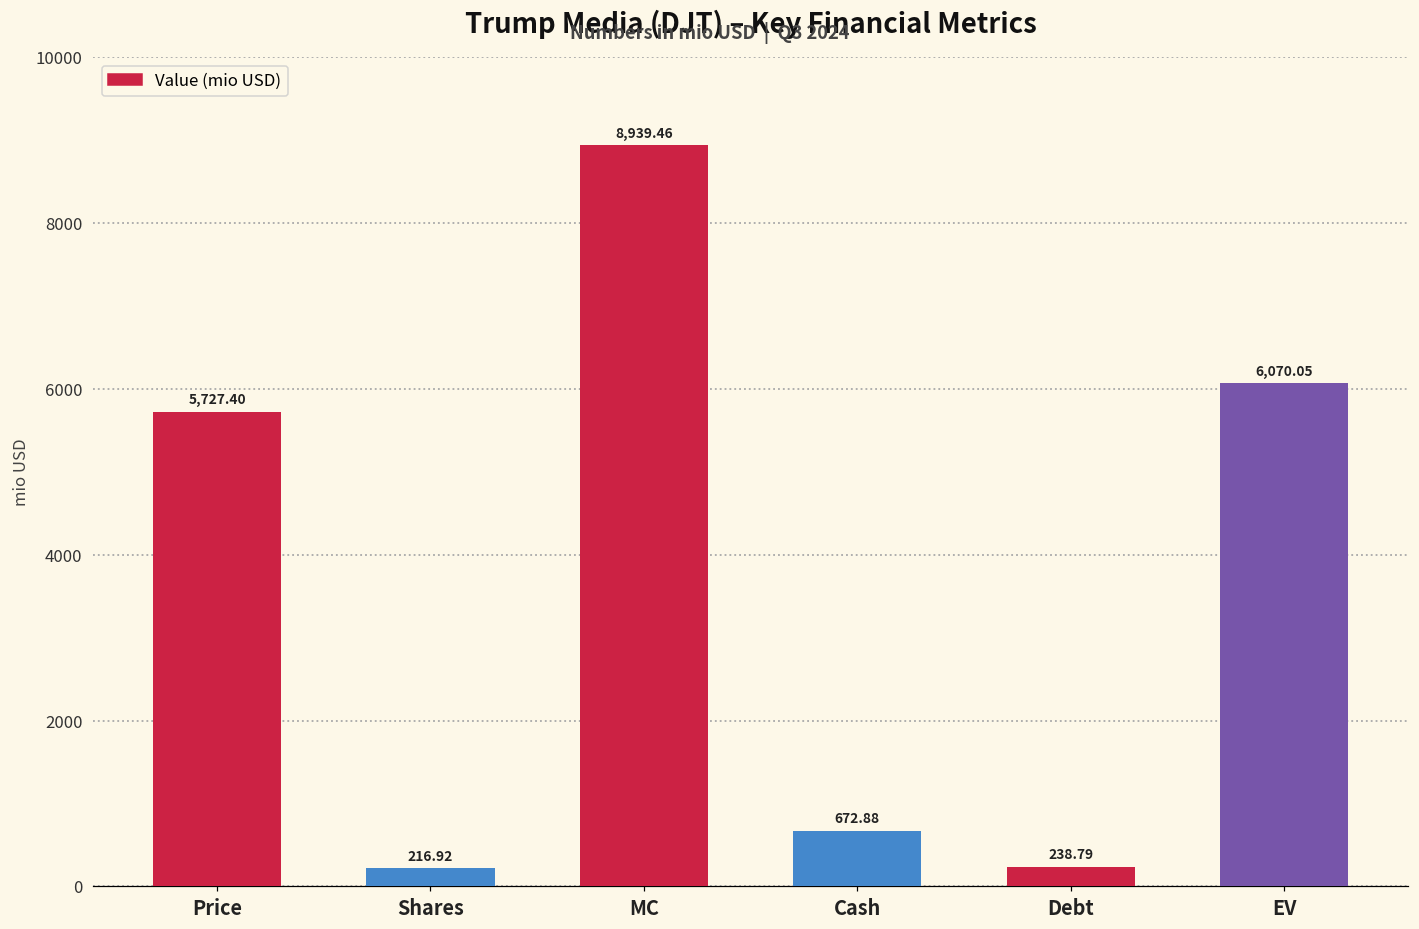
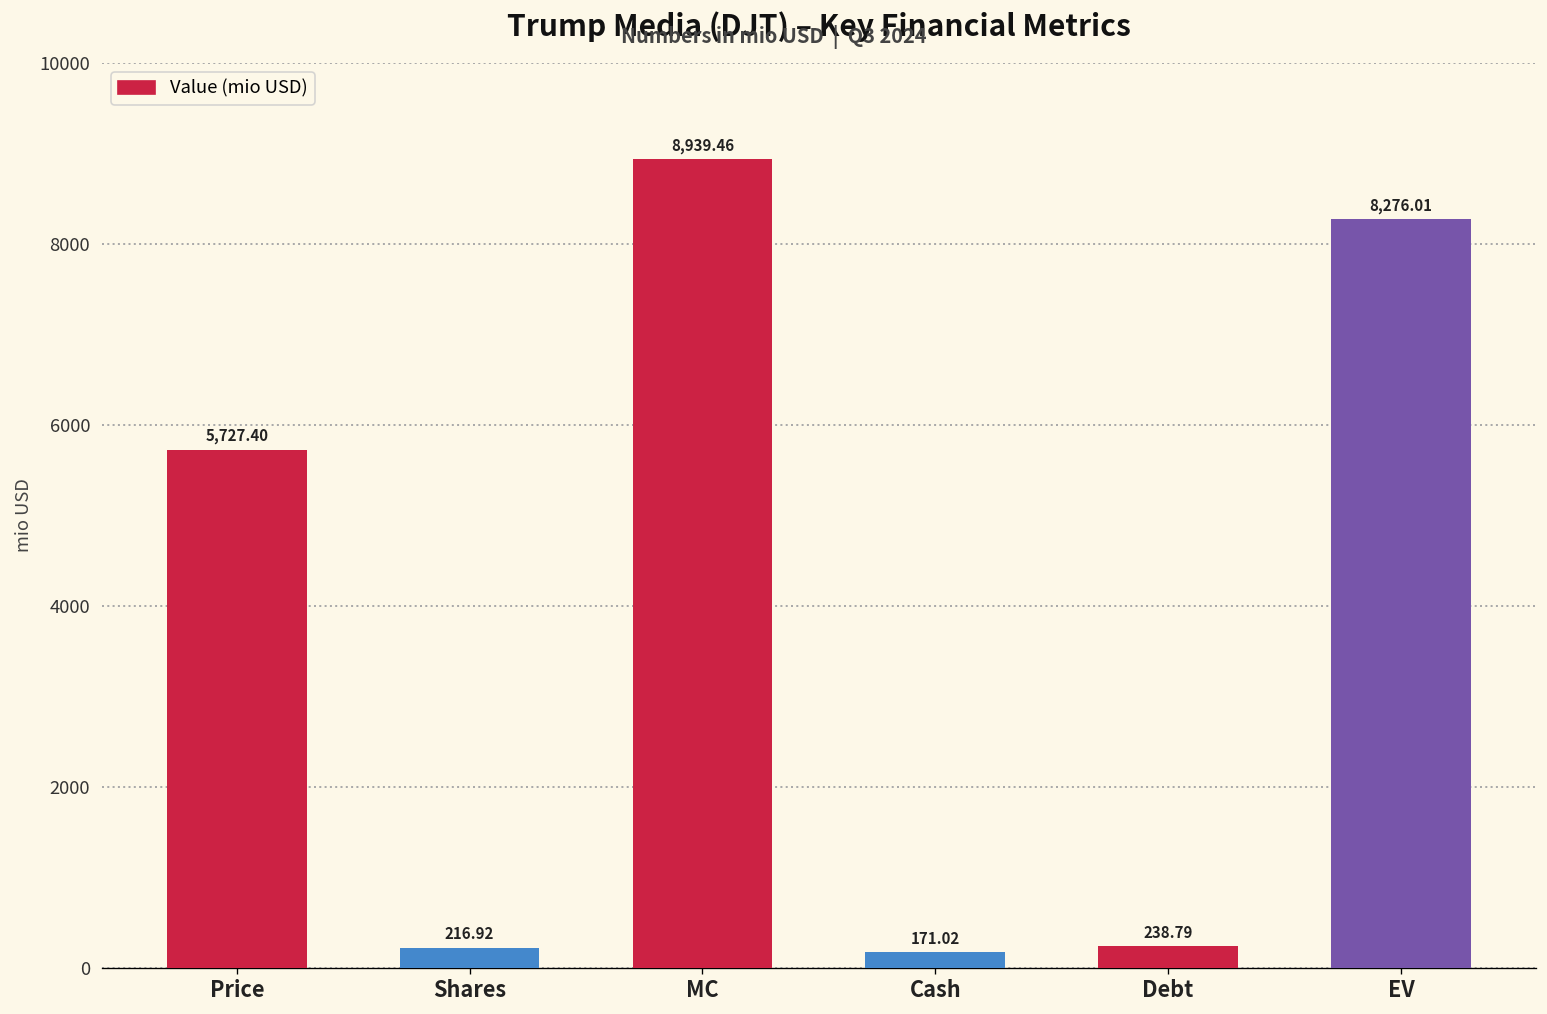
Cash: 672.88 -> 171.02
EV: 6,070.05 -> 8,276.01
